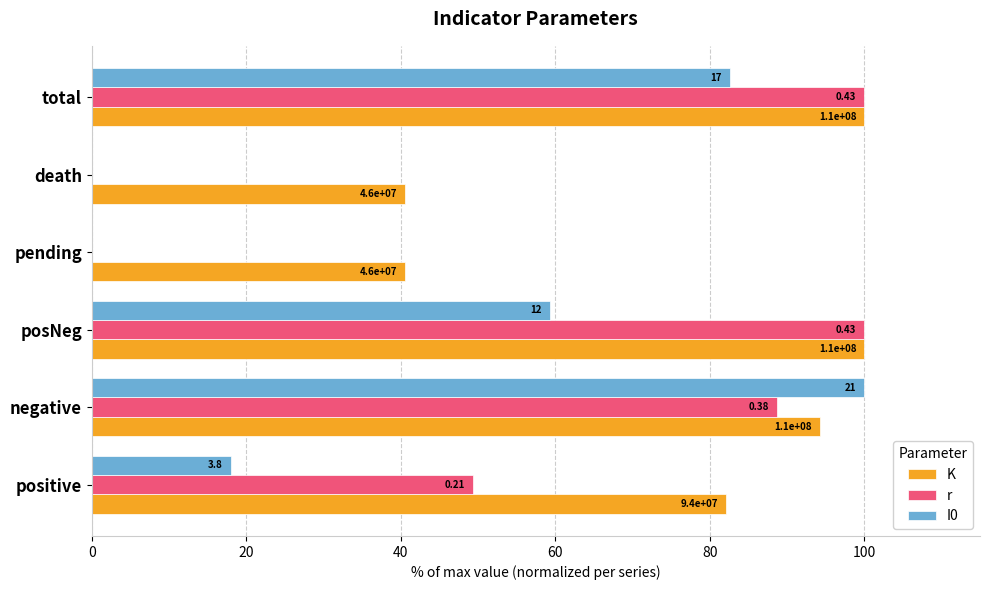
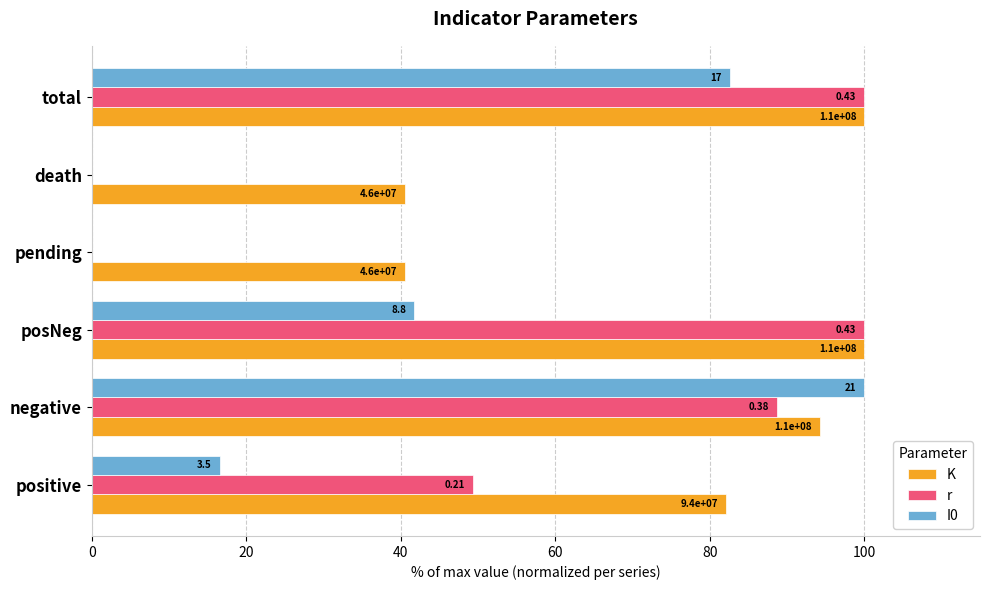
I0, posNeg: 12 -> 8.8
I0, positive: 3.8 -> 3.5
